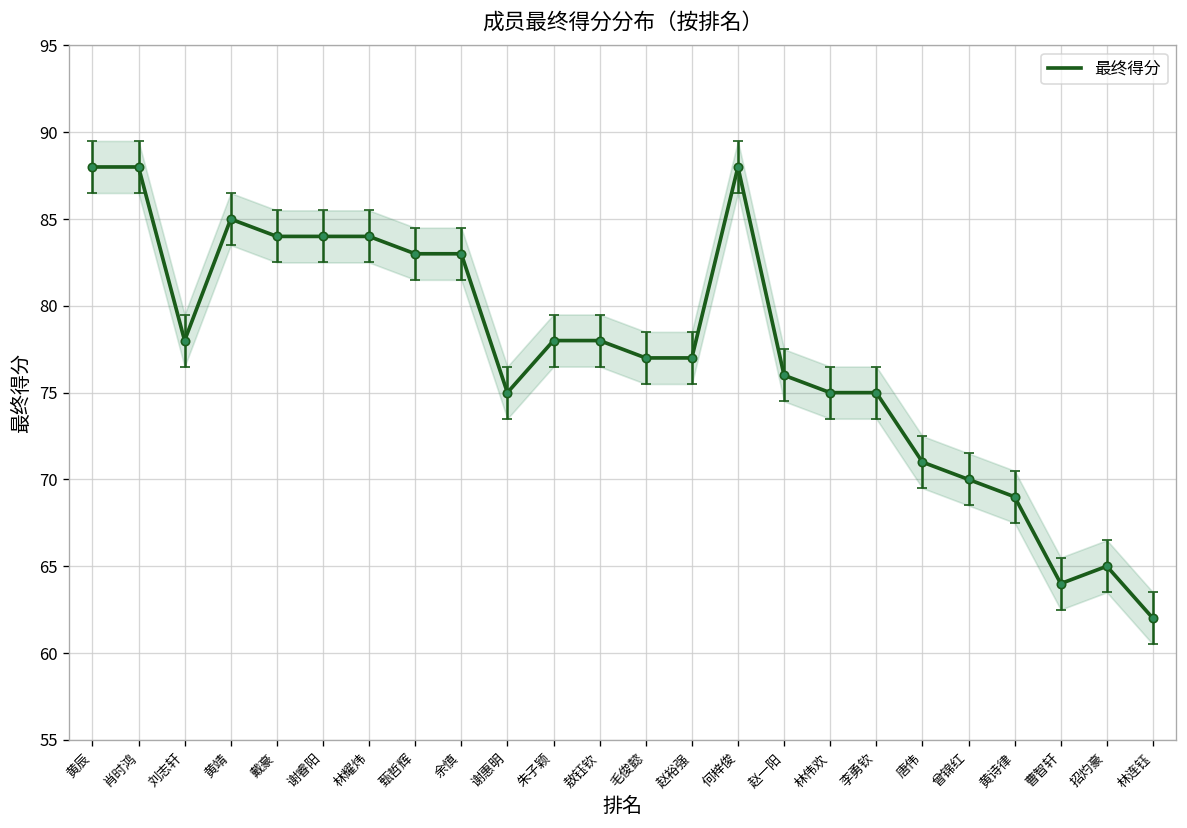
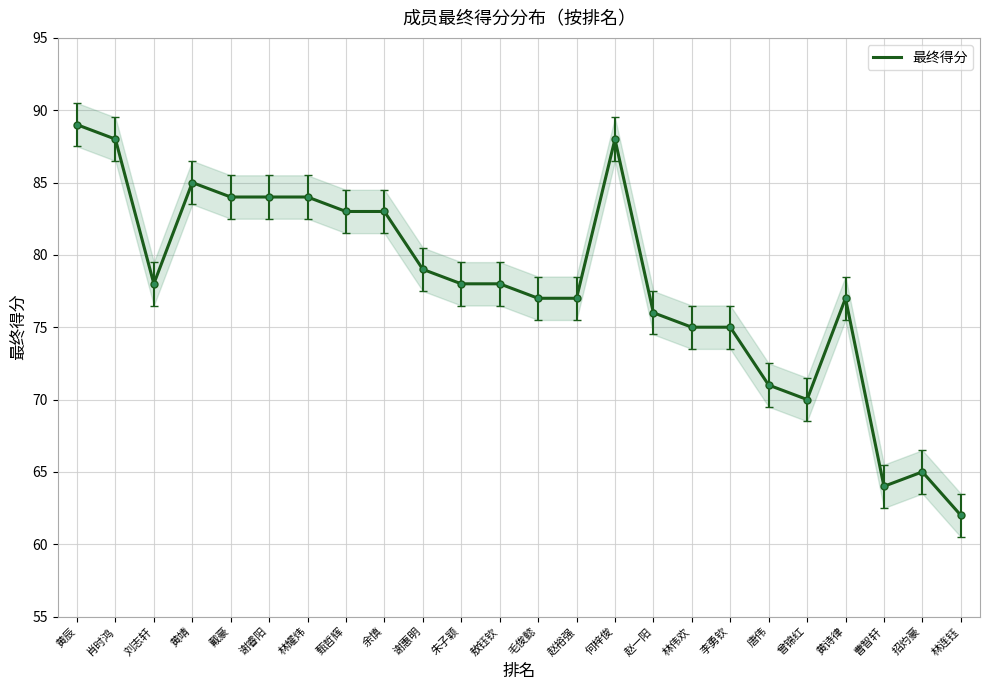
最终得分, 黄辰: 88 -> 89
最终得分, 谢惠明: 75 -> 79
最终得分, 黄诗律: 69 -> 77
